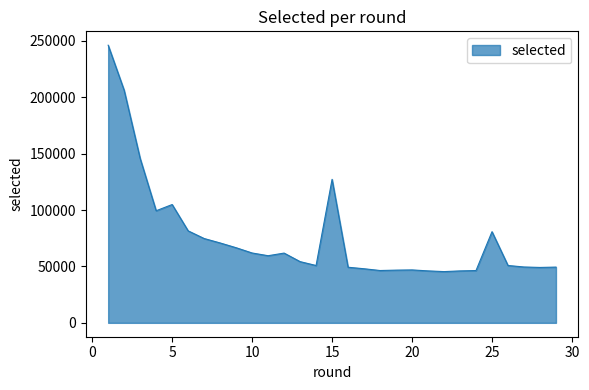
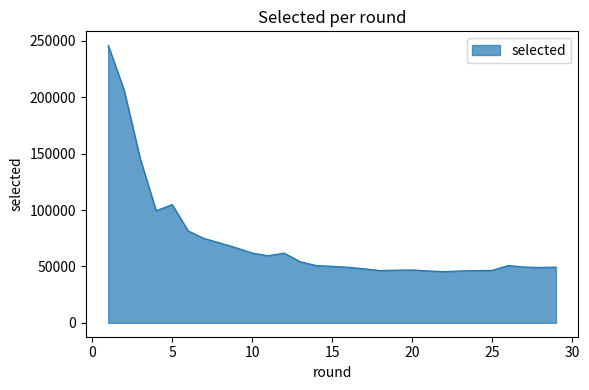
15: 127000 -> 50000
25: 81000 -> 47000
